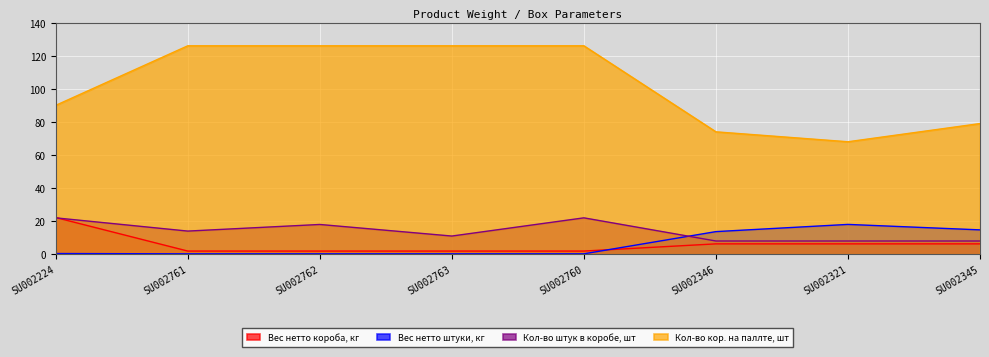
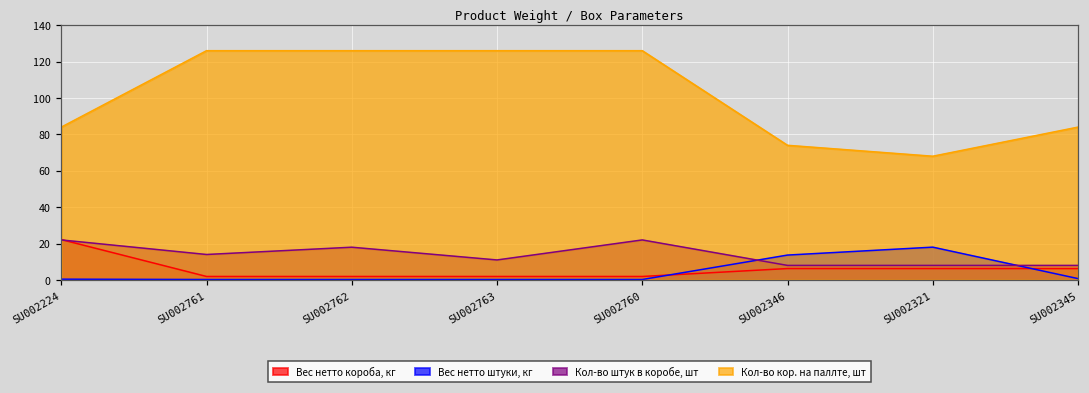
Кол-во кор. на паллте, шт, SU002224: 90 -> 84
Вес нетто штуки, кг, SU002345: 15 -> 1
Кол-во кор. на паллте, шт, SU002345: 79 -> 84
